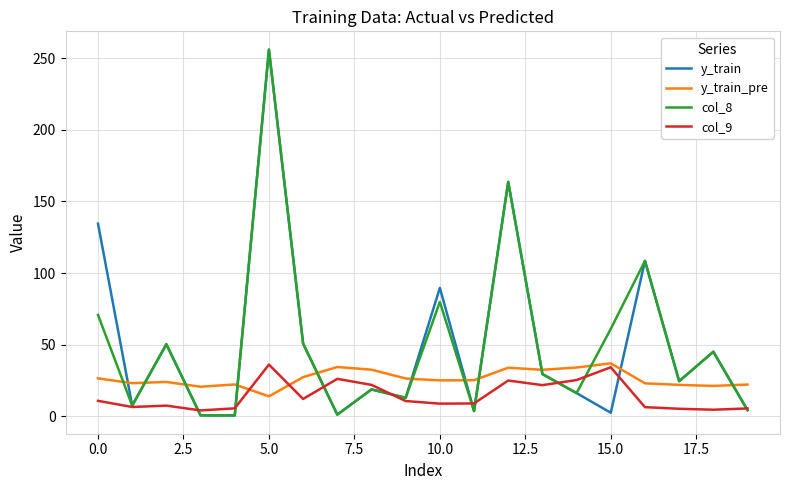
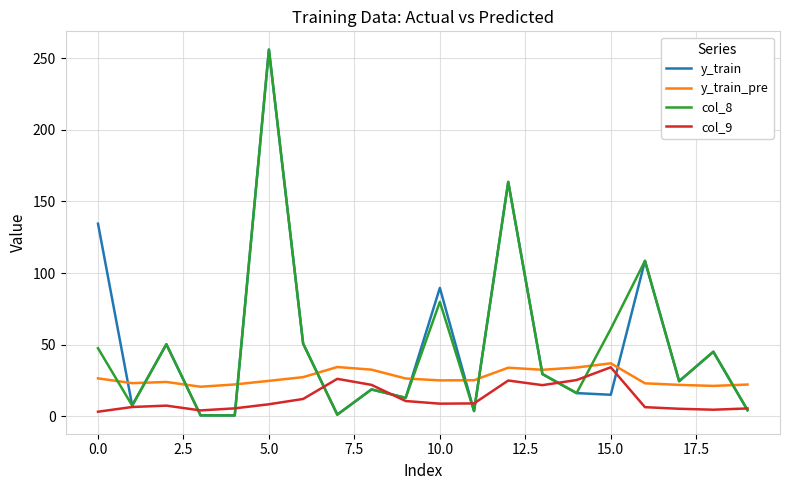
col_8, 0.0: 71 -> 47
col_9, 0.0: 11 -> 3
y_train_pre, 5.0: 14 -> 25
col_9, 5.0: 36 -> 8
y_train, 15.0: 2 -> 15
